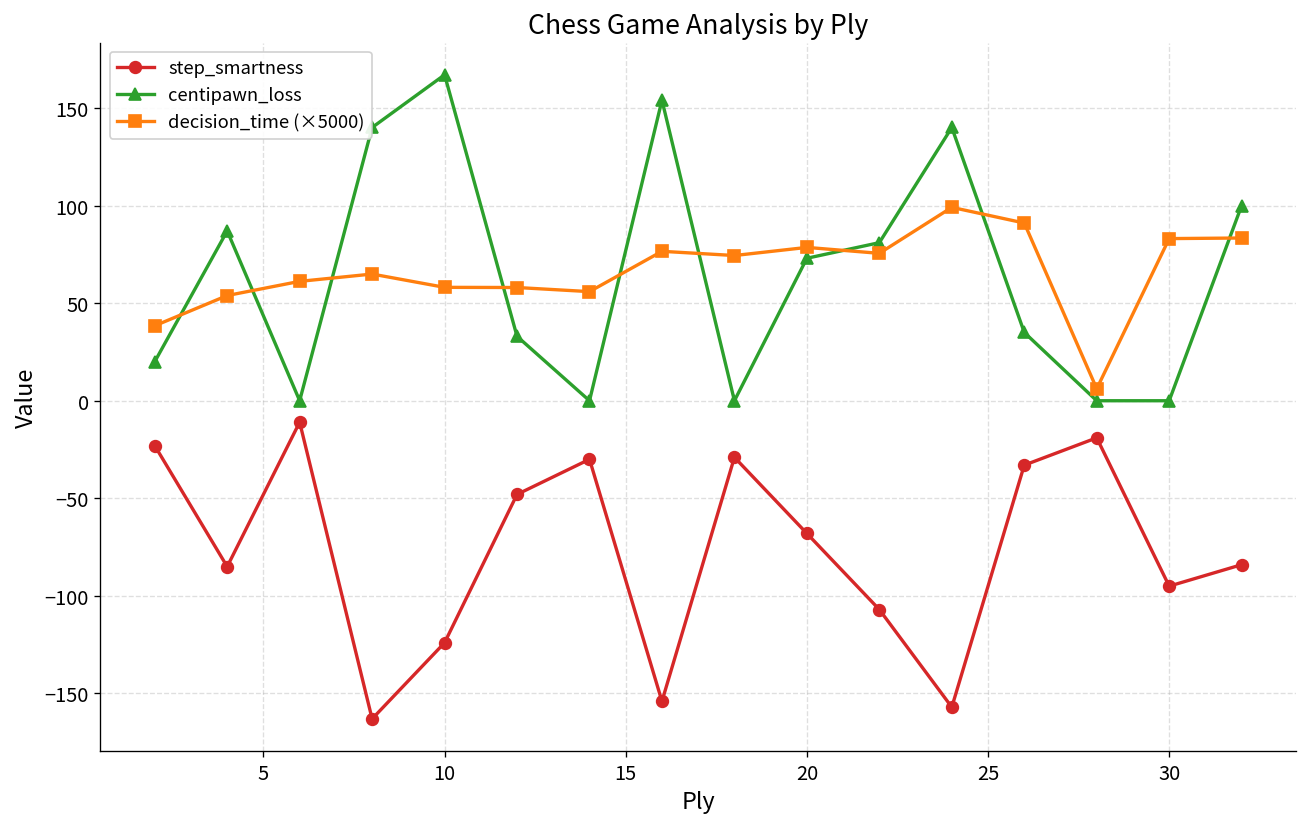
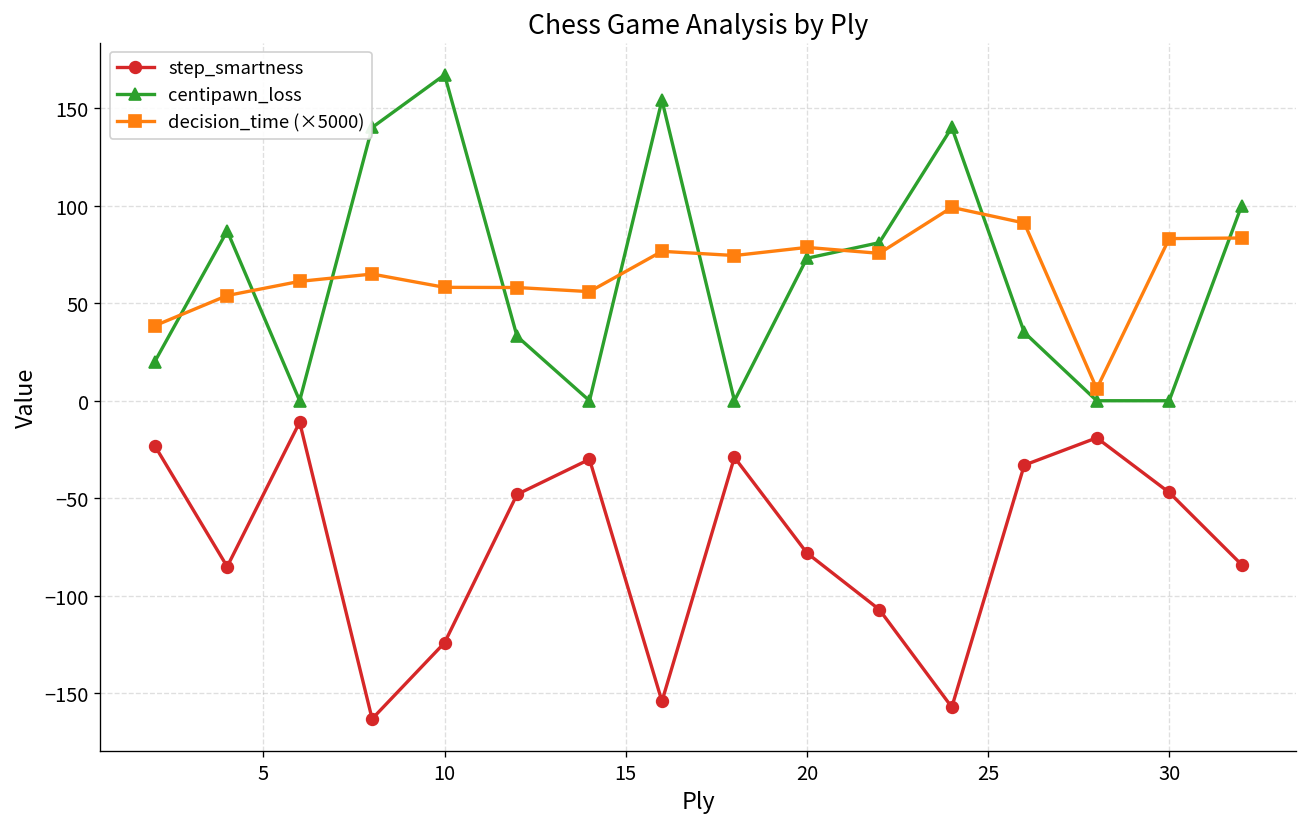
step_smartness, 20: -68 -> -78
step_smartness, 30: -95 -> -47
